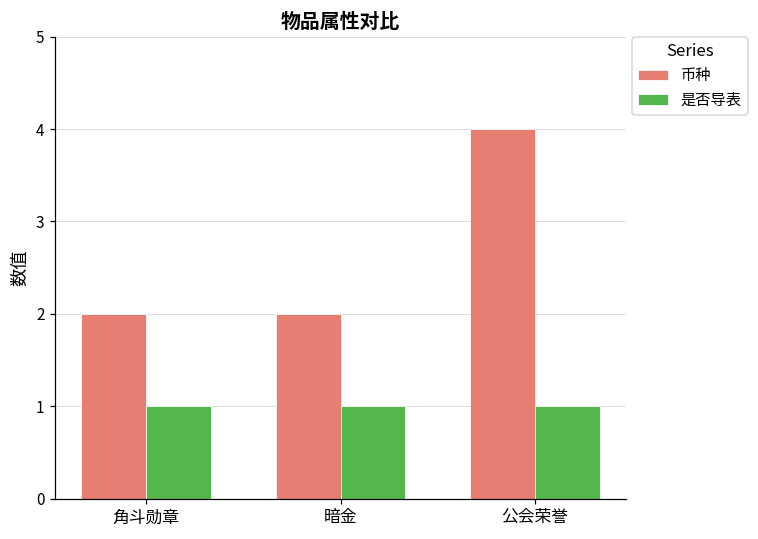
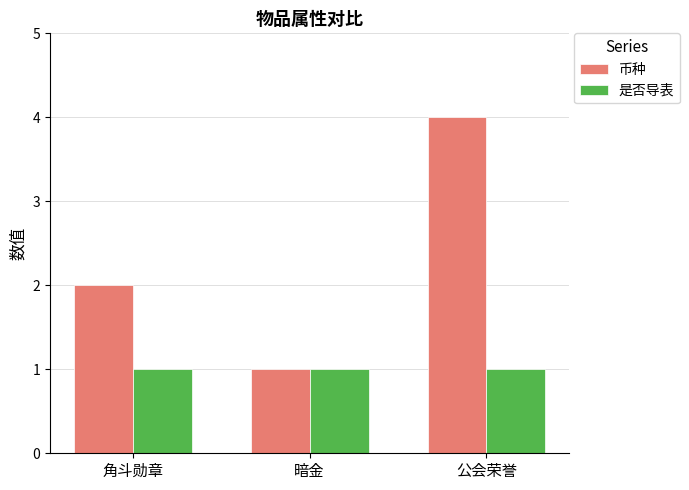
币种, 暗金: 2 -> 1
